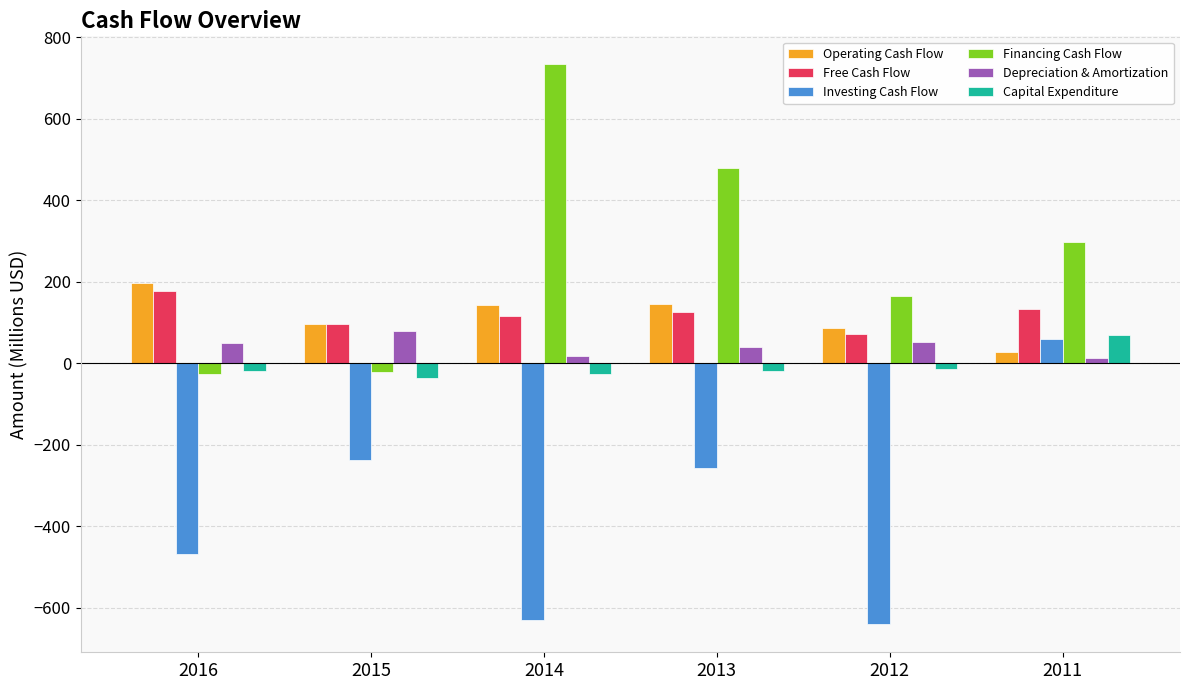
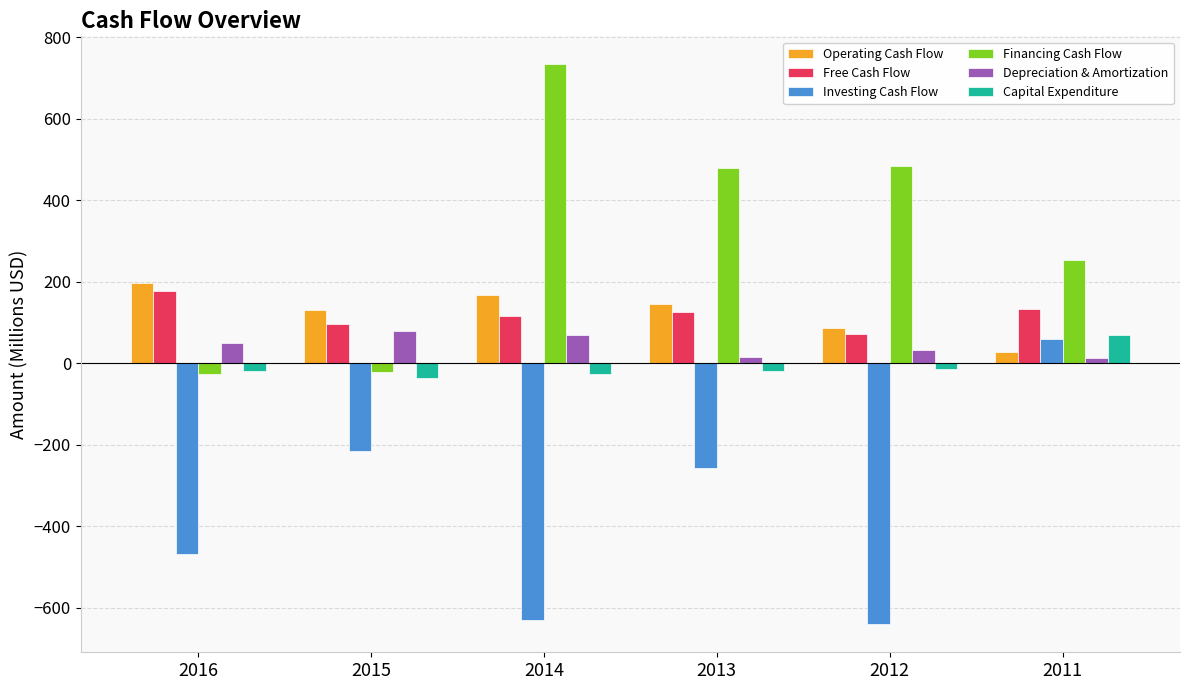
Operating Cash Flow, 2015: 100 -> 130
Investing Cash Flow, 2015: -240 -> -220
Operating Cash Flow, 2014: 140 -> 170
Depreciation & Amortization, 2014: 20 -> 70
Depreciation & Amortization, 2013: 40 -> 20
Financing Cash Flow, 2012: 160 -> 480
Depreciation & Amortization, 2012: 50 -> 30
Financing Cash Flow, 2011: 300 -> 250
